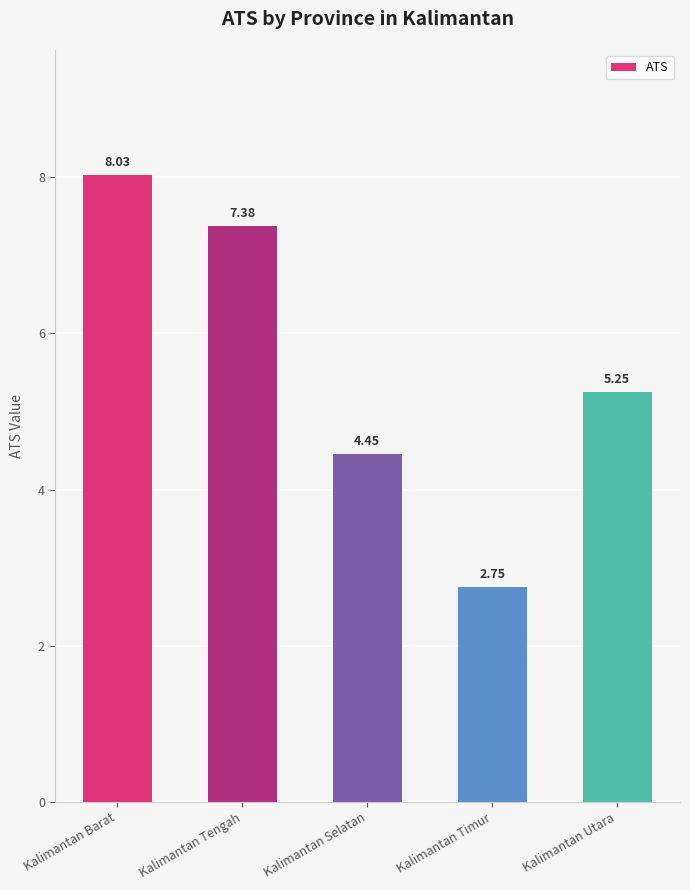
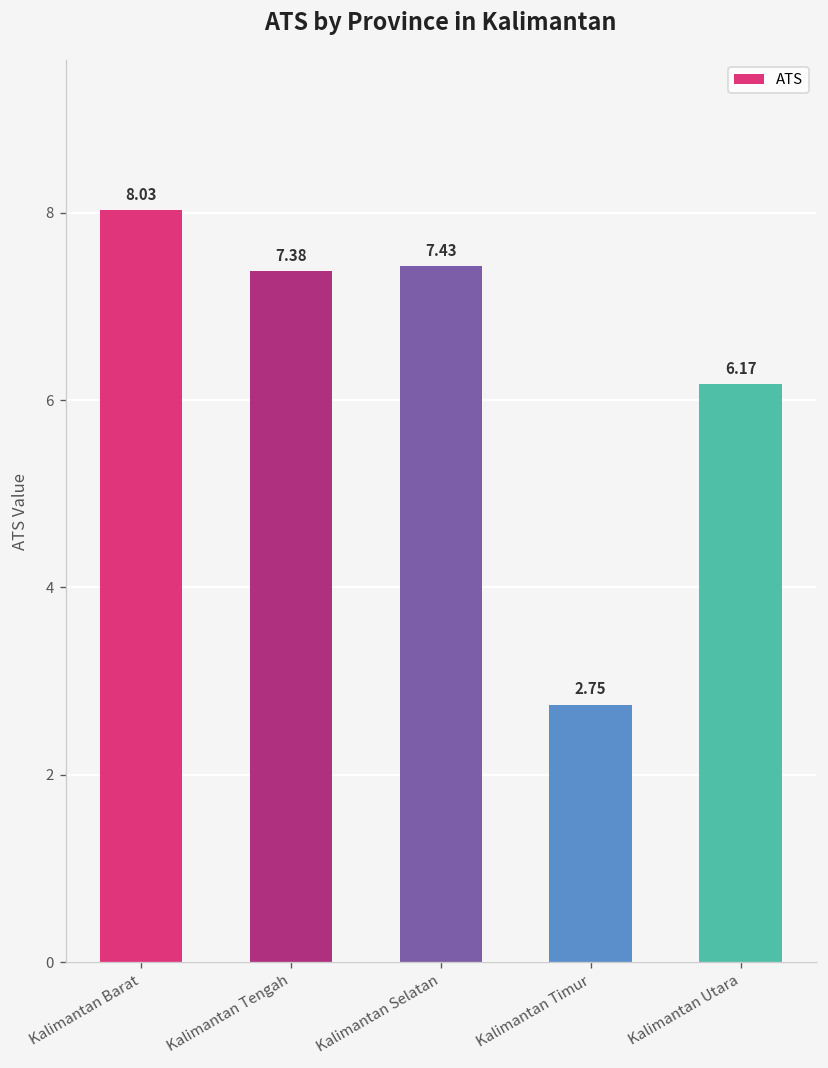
Kalimantan Selatan: 4.45 -> 7.43
Kalimantan Utara: 5.25 -> 6.17
